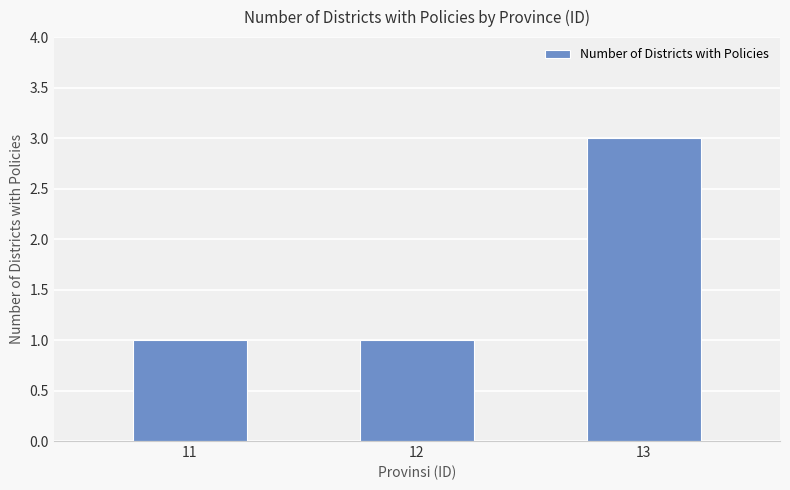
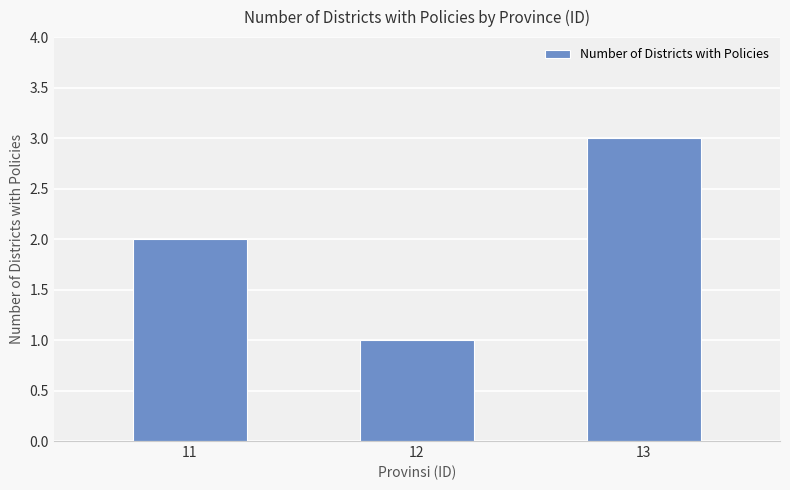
11: 1 -> 2
